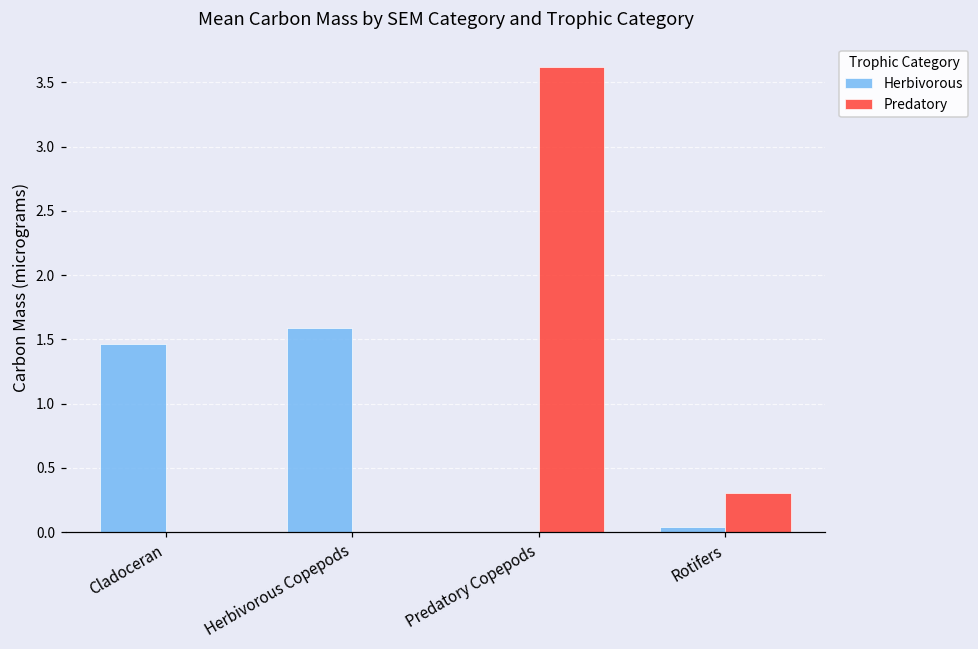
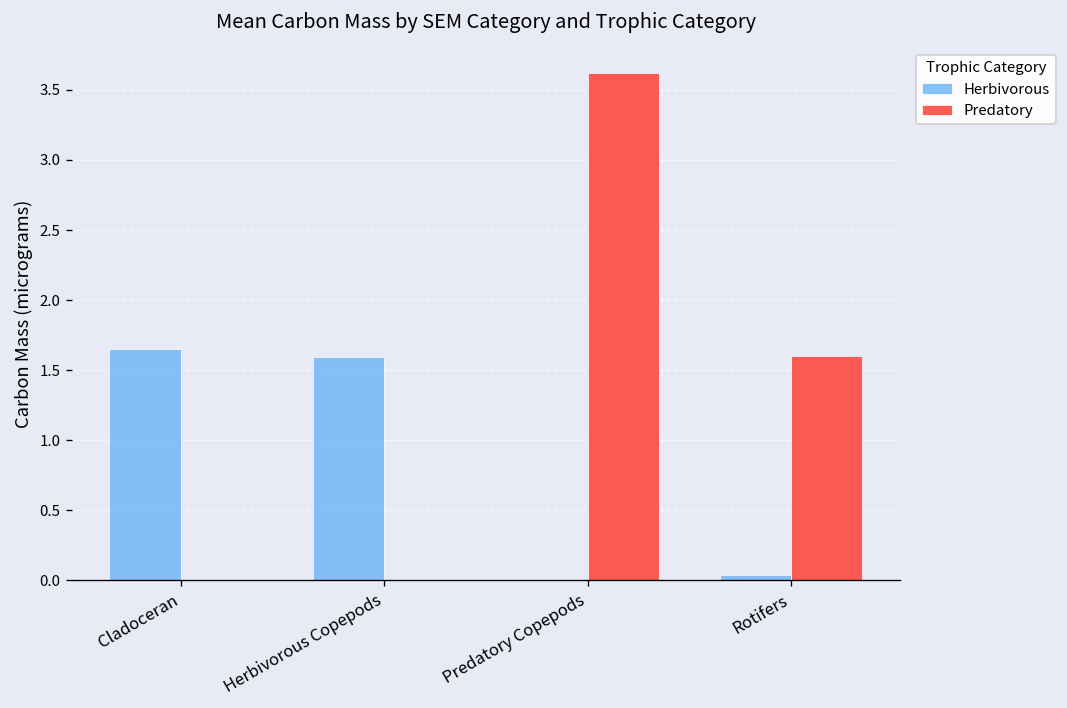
Herbivorous, Cladoceran: 1.46 -> 1.65
Predatory, Rotifers: 0.3 -> 1.6
